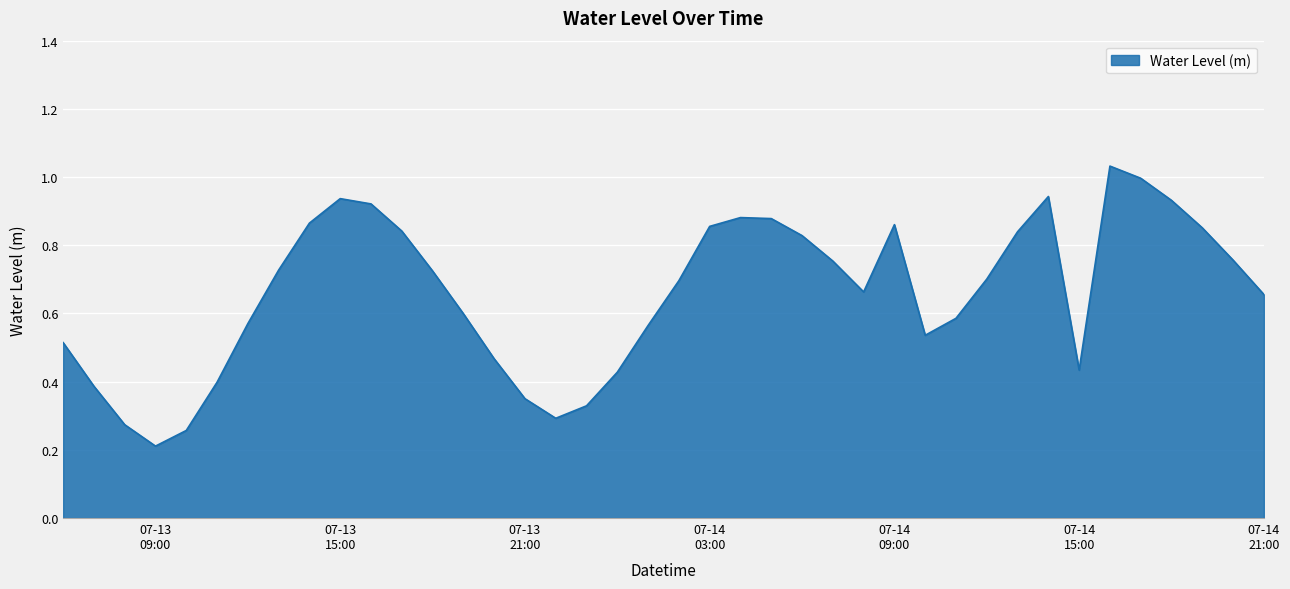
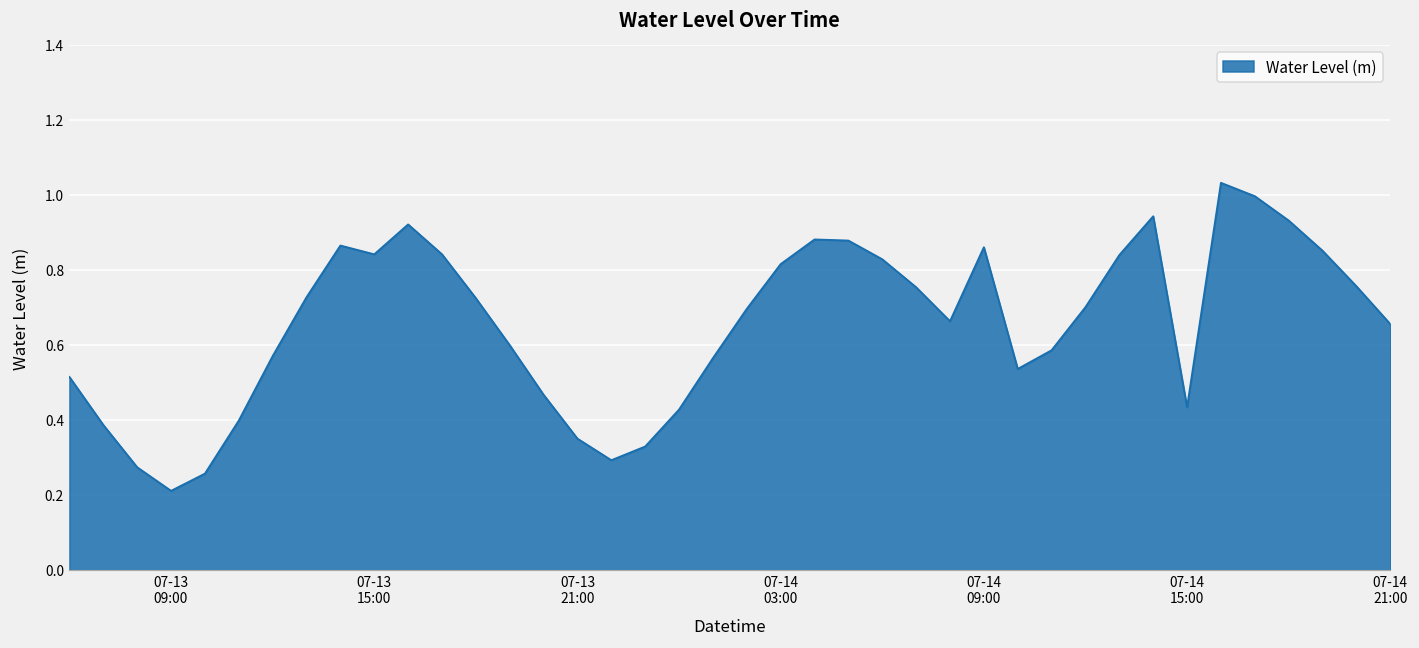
07-13 15:00: 0.94 -> 0.84
07-14 03:00: 0.86 -> 0.82
